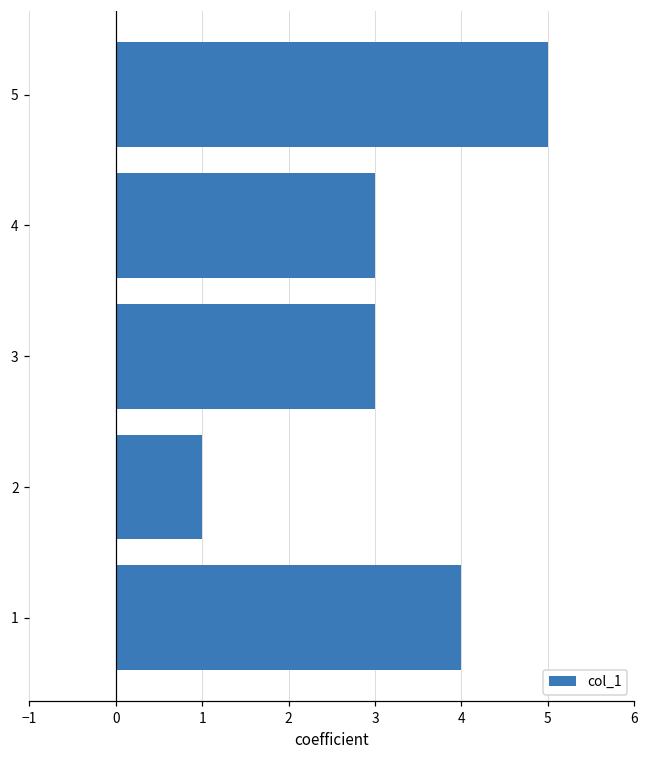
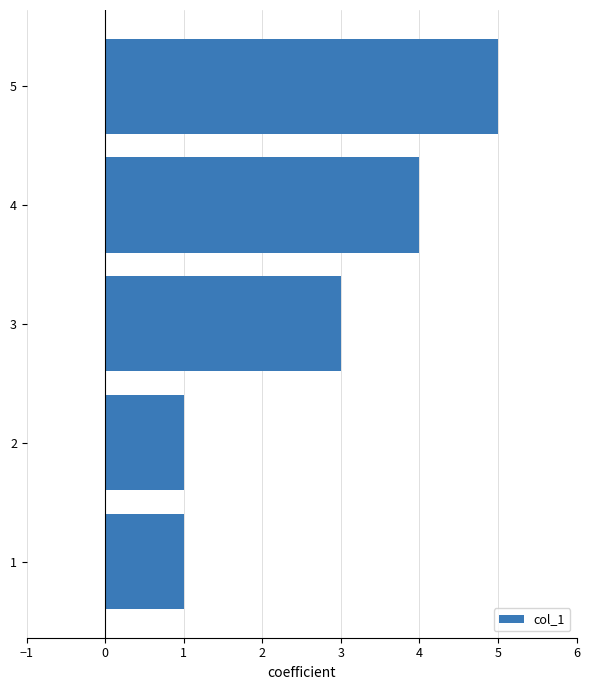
4: 3 -> 4
1: 4 -> 1
